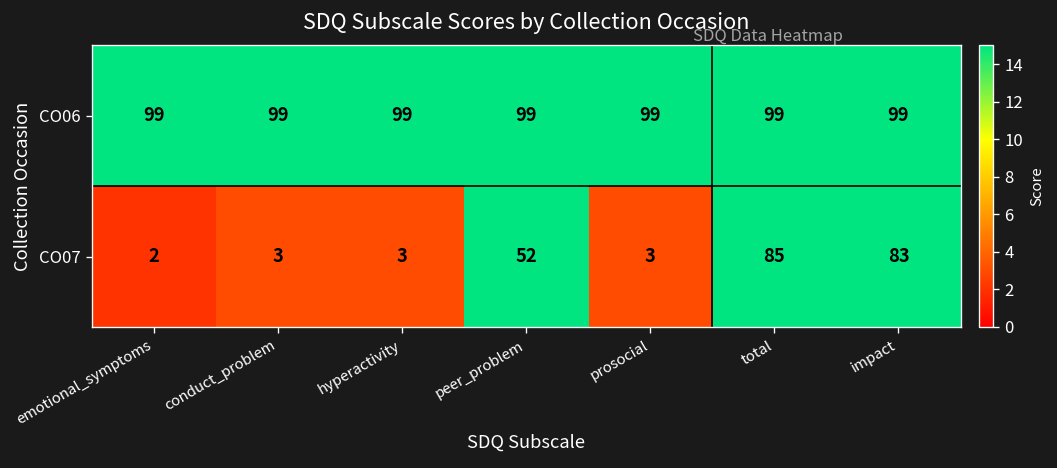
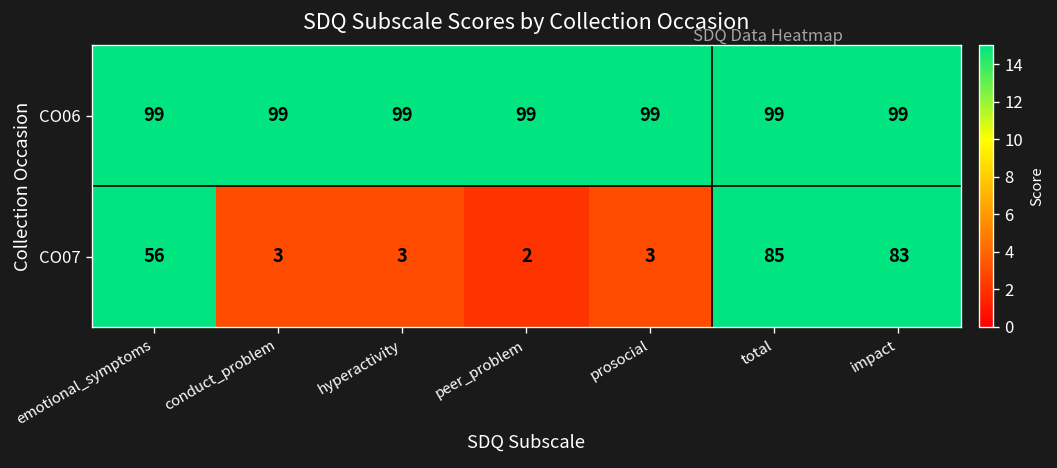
CO07, emotional_symptoms: 2 -> 56
CO07, peer_problem: 52 -> 2
